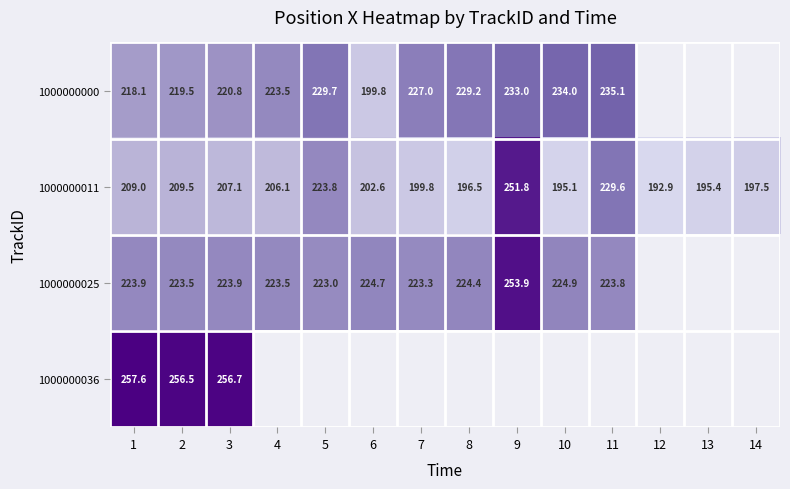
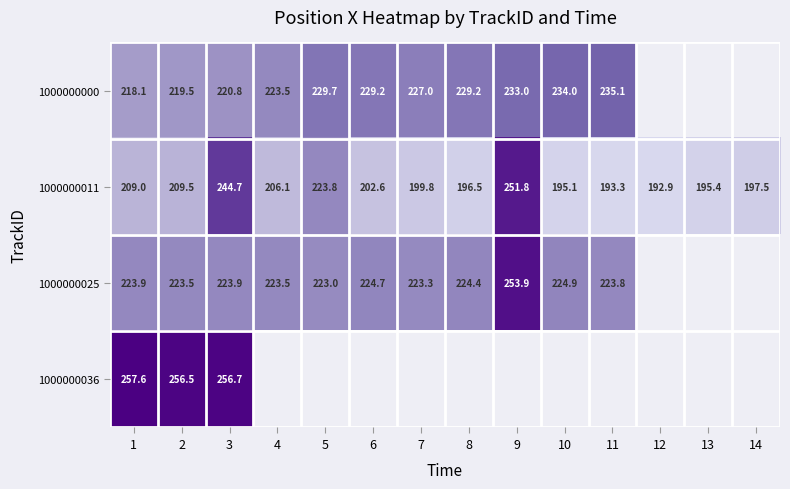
1000000000, 6: 199.8 -> 229.2
1000000011, 3: 207.1 -> 244.7
1000000011, 11: 229.6 -> 193.3
